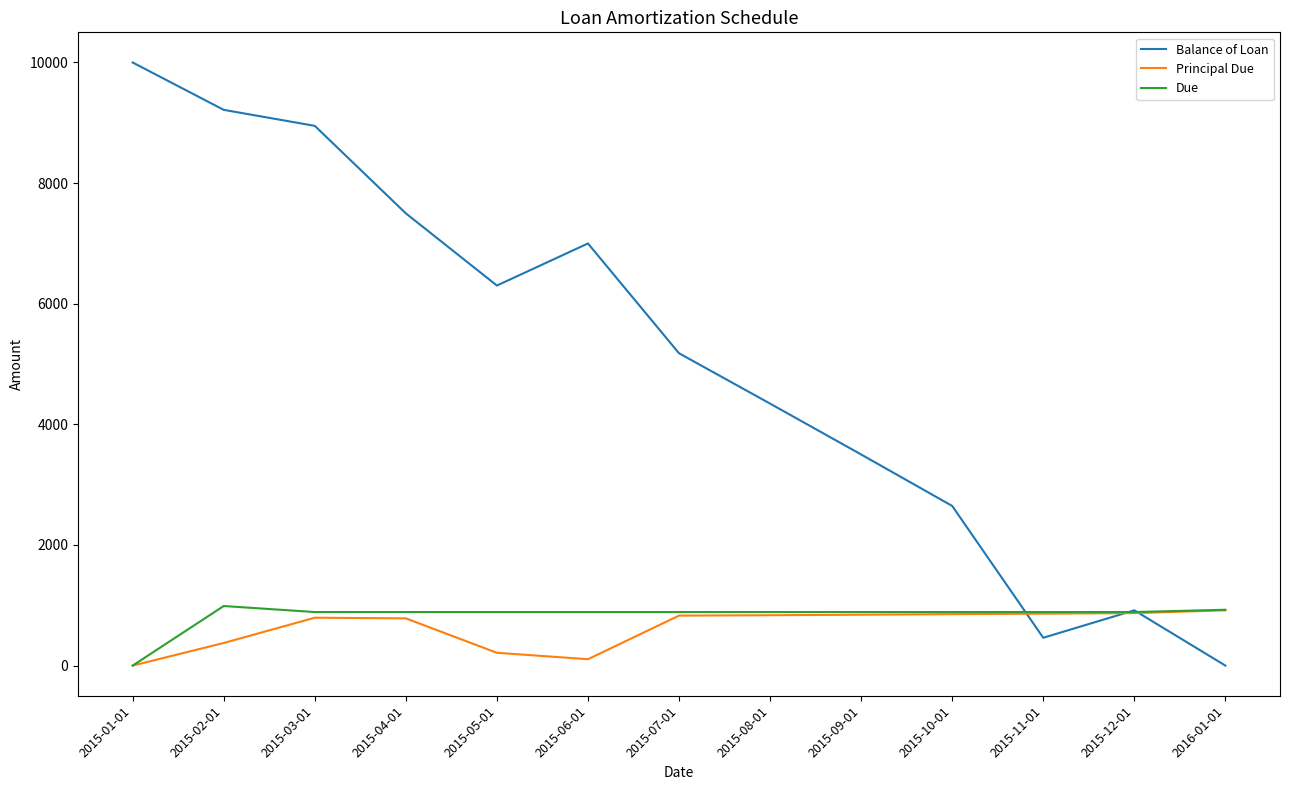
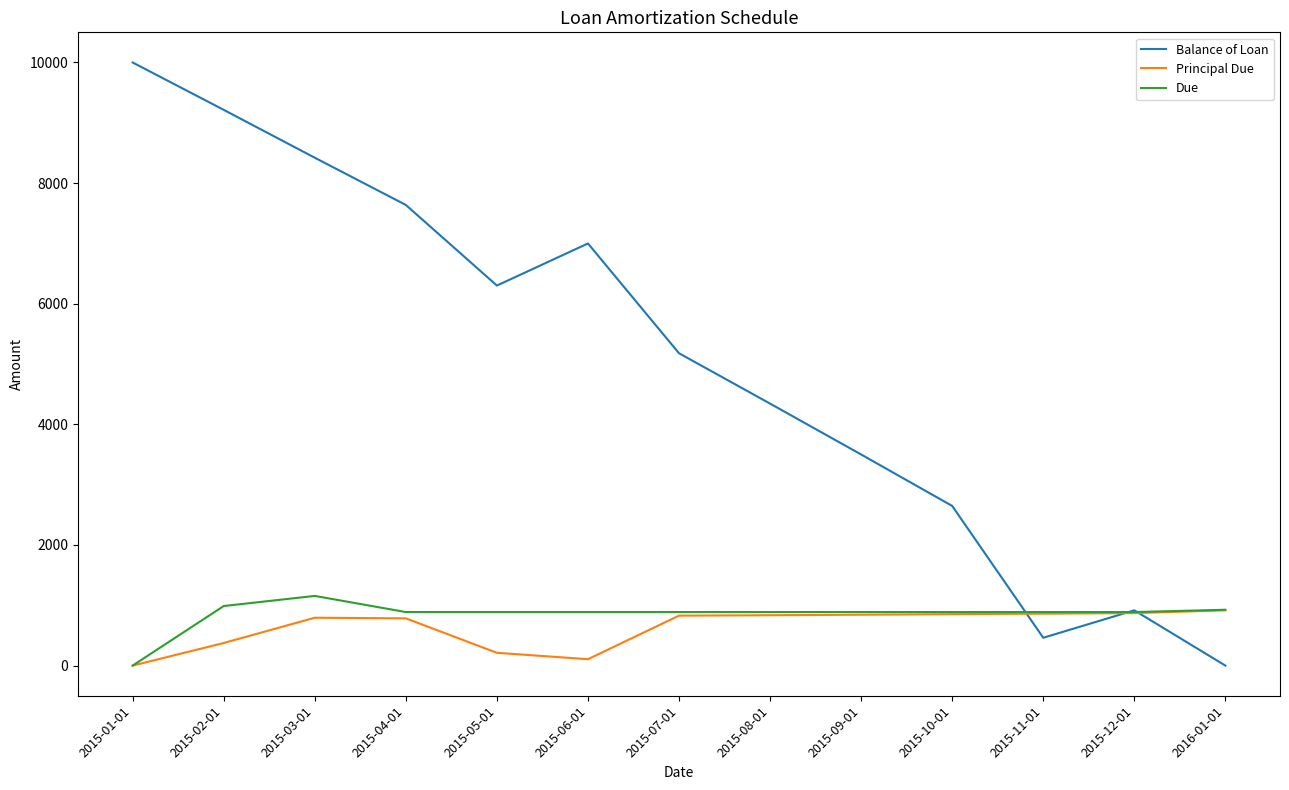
Balance of Loan, 2015-03-01: 8900 -> 8400
Due, 2015-03-01: 900 -> 1200
Balance of Loan, 2015-04-01: 7500 -> 7600
